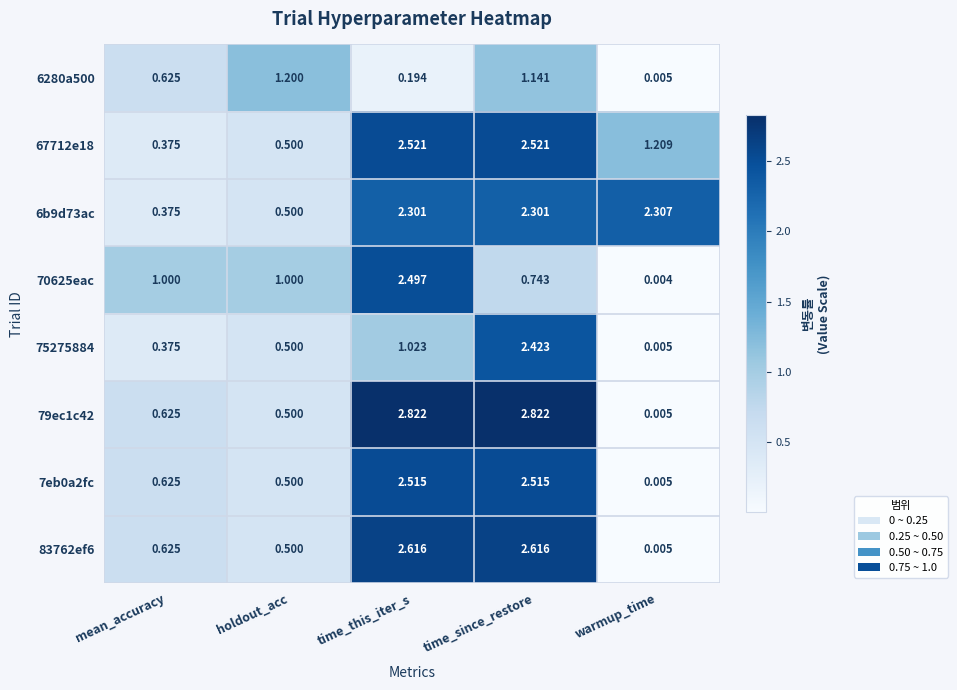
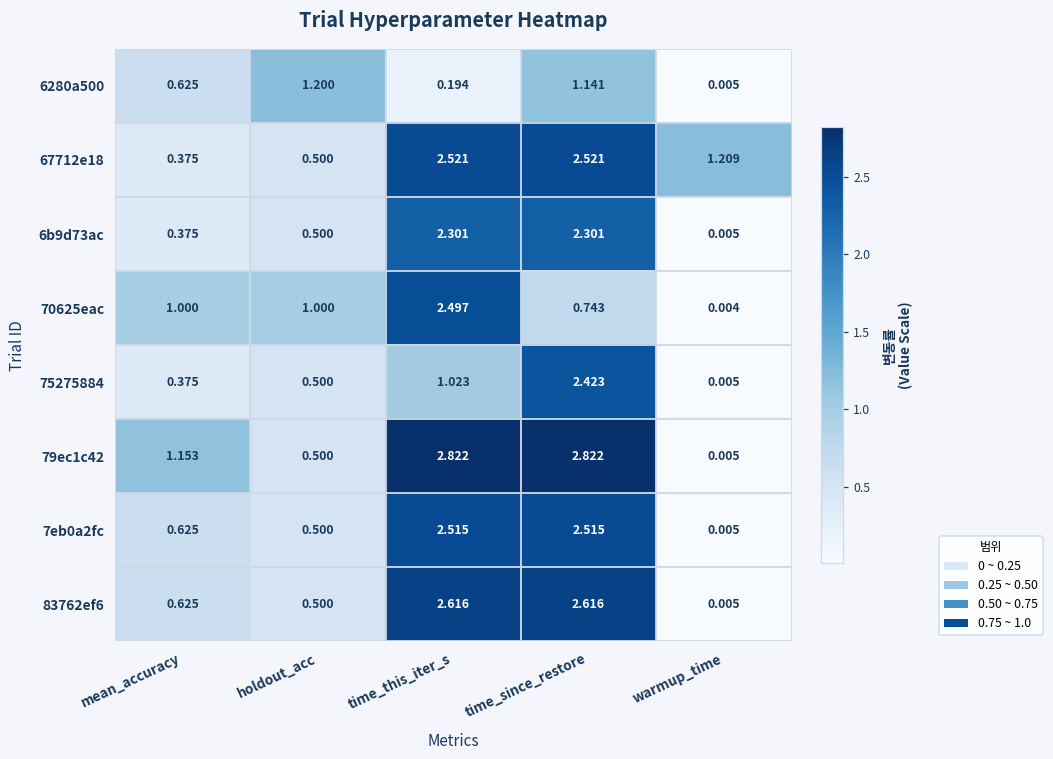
6b9d73ac, warmup_time: 2.307 -> 0.005
79ec1c42, mean_accuracy: 0.625 -> 1.153
